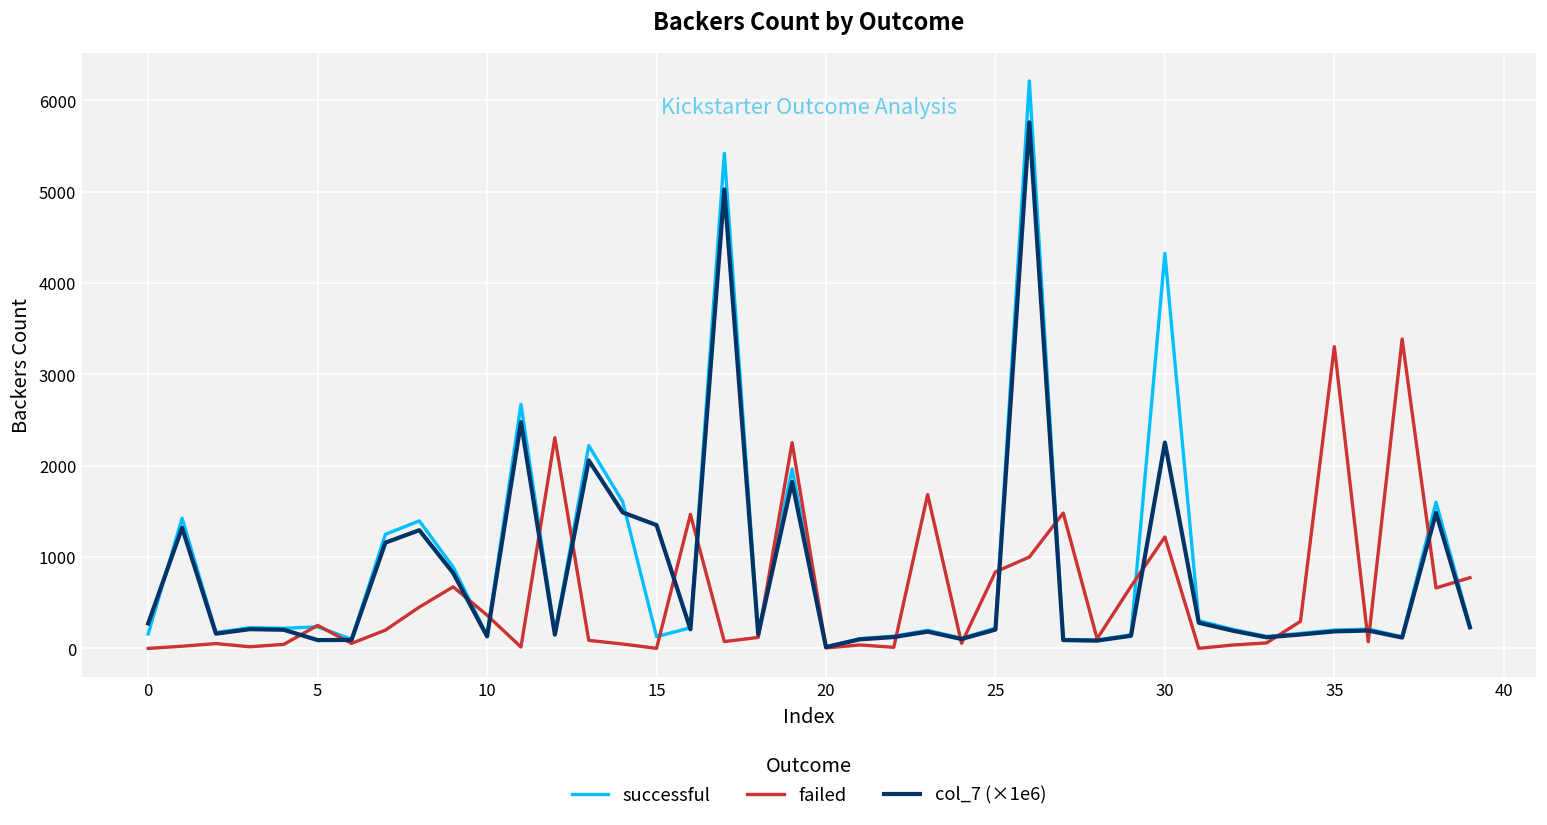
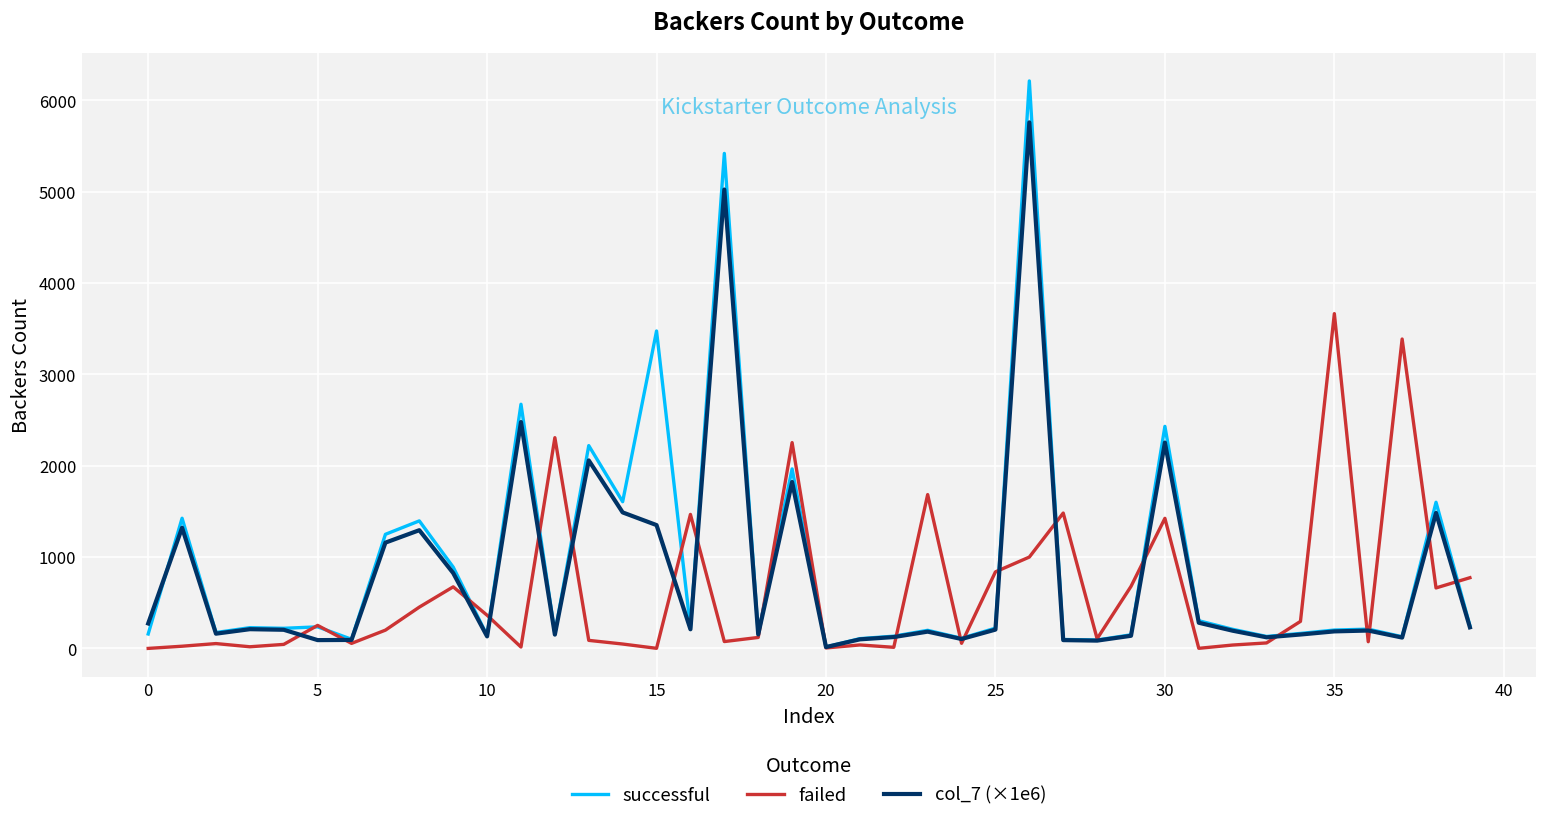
successful, 15: 100 -> 3500
successful, 30: 4300 -> 2400
failed, 30: 1200 -> 1400
failed, 35: 3300 -> 3700
